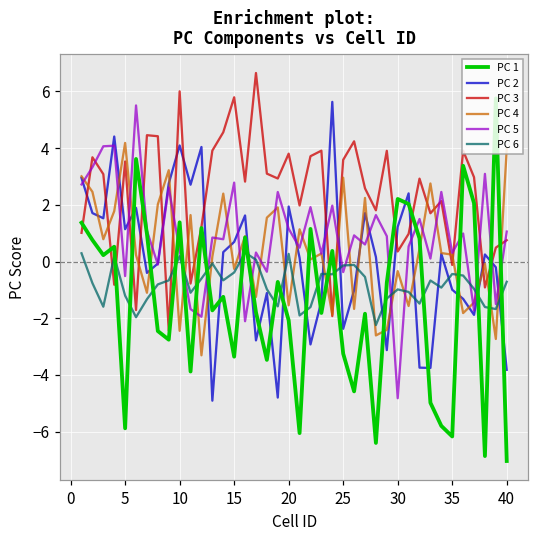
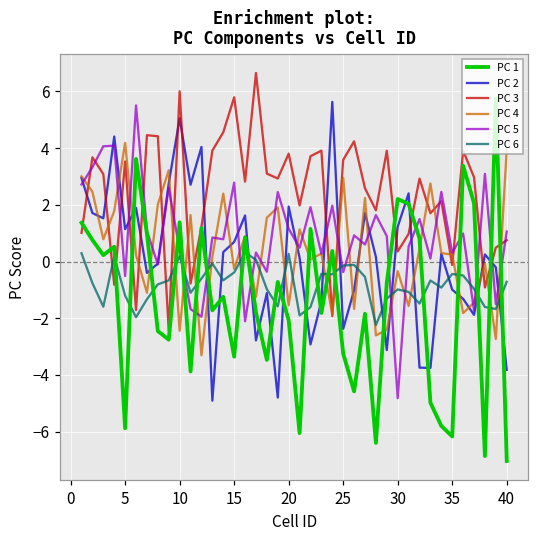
PC 2, 10: 4.1 -> 5.1
